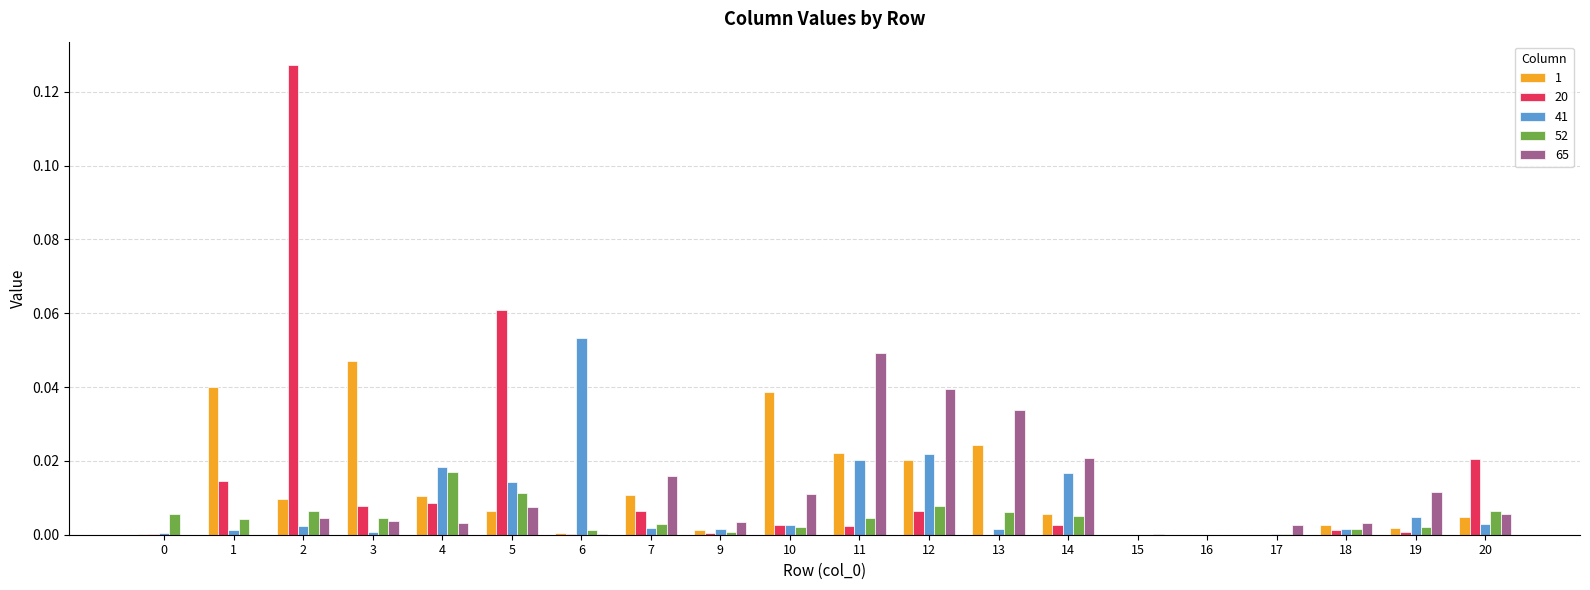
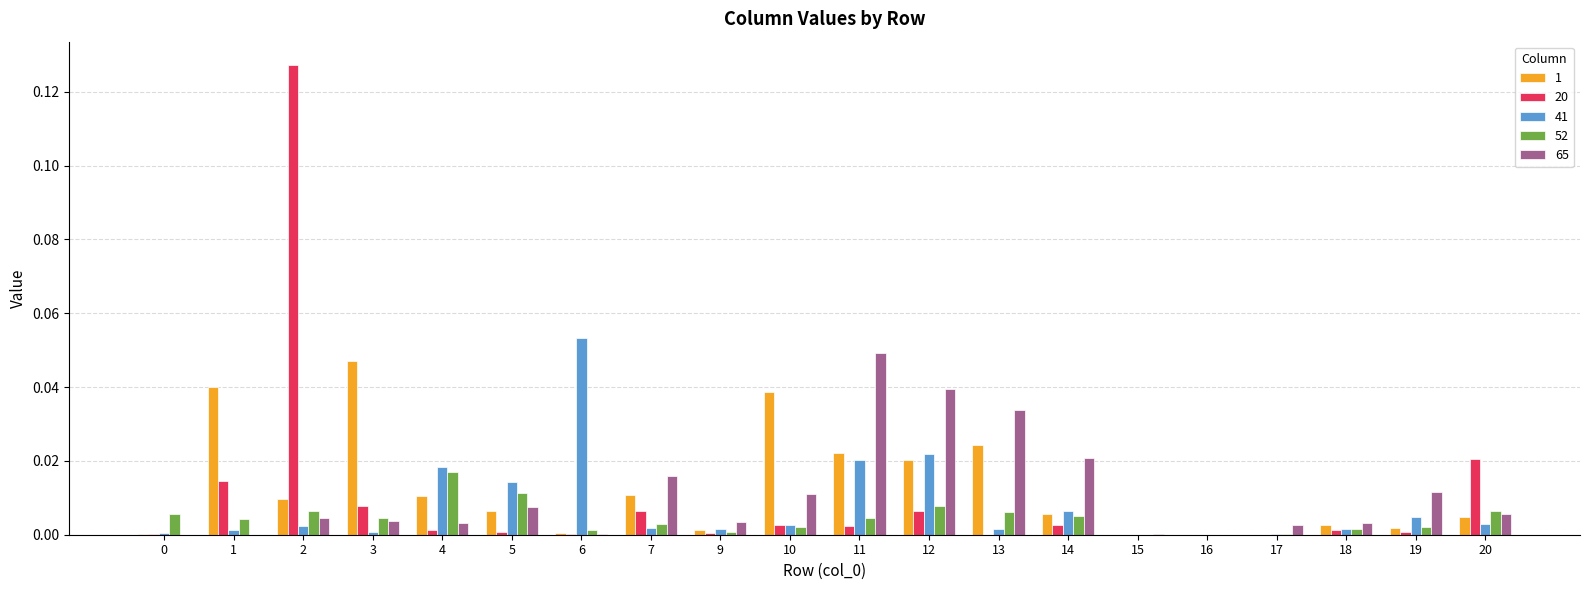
20, 4: 0.009 -> 0.001
20, 5: 0.061 -> 0.001
41, 14: 0.017 -> 0.006
